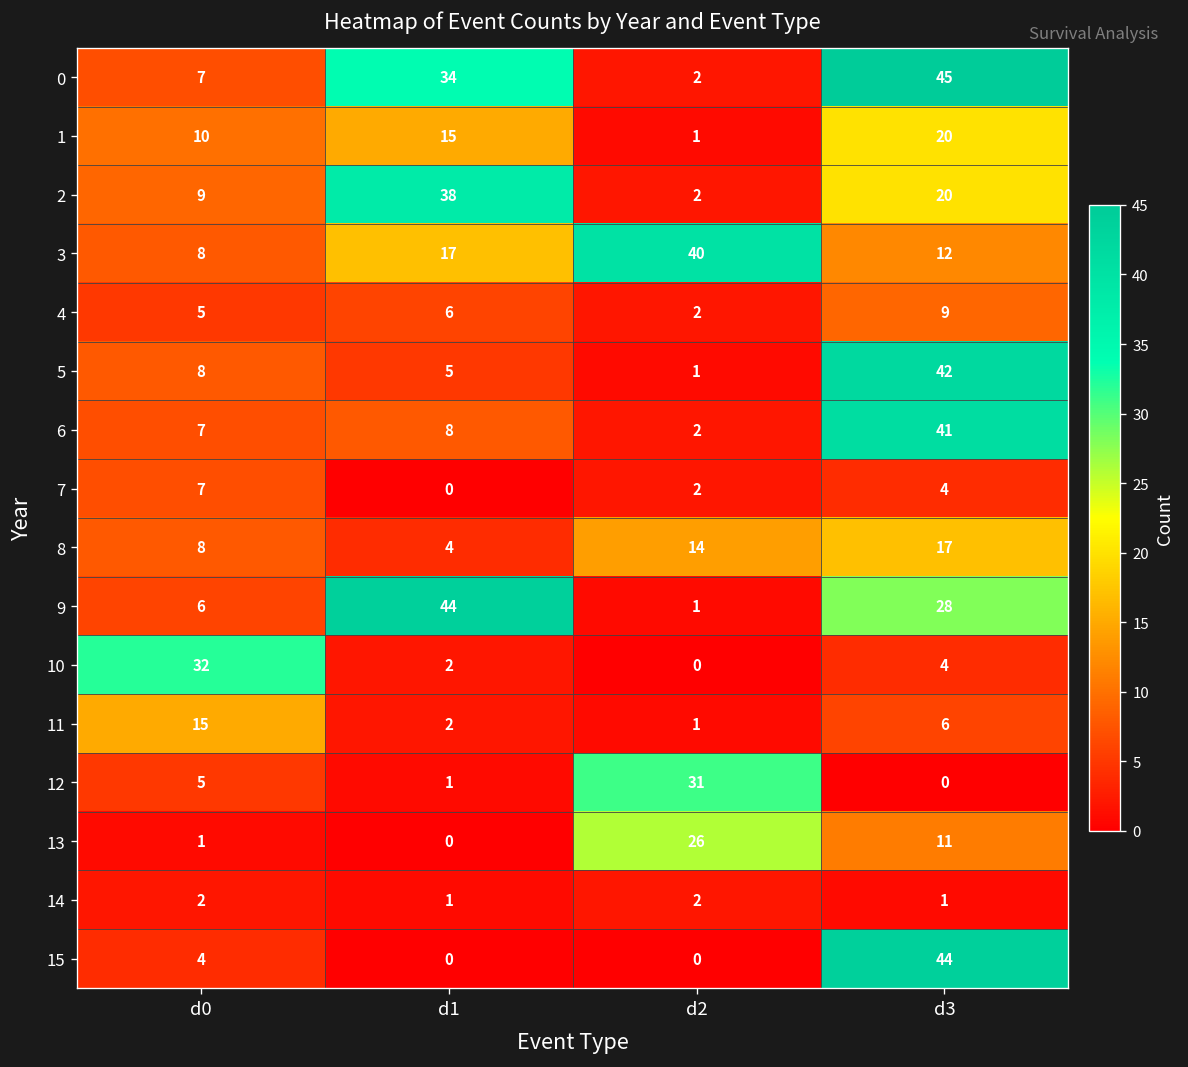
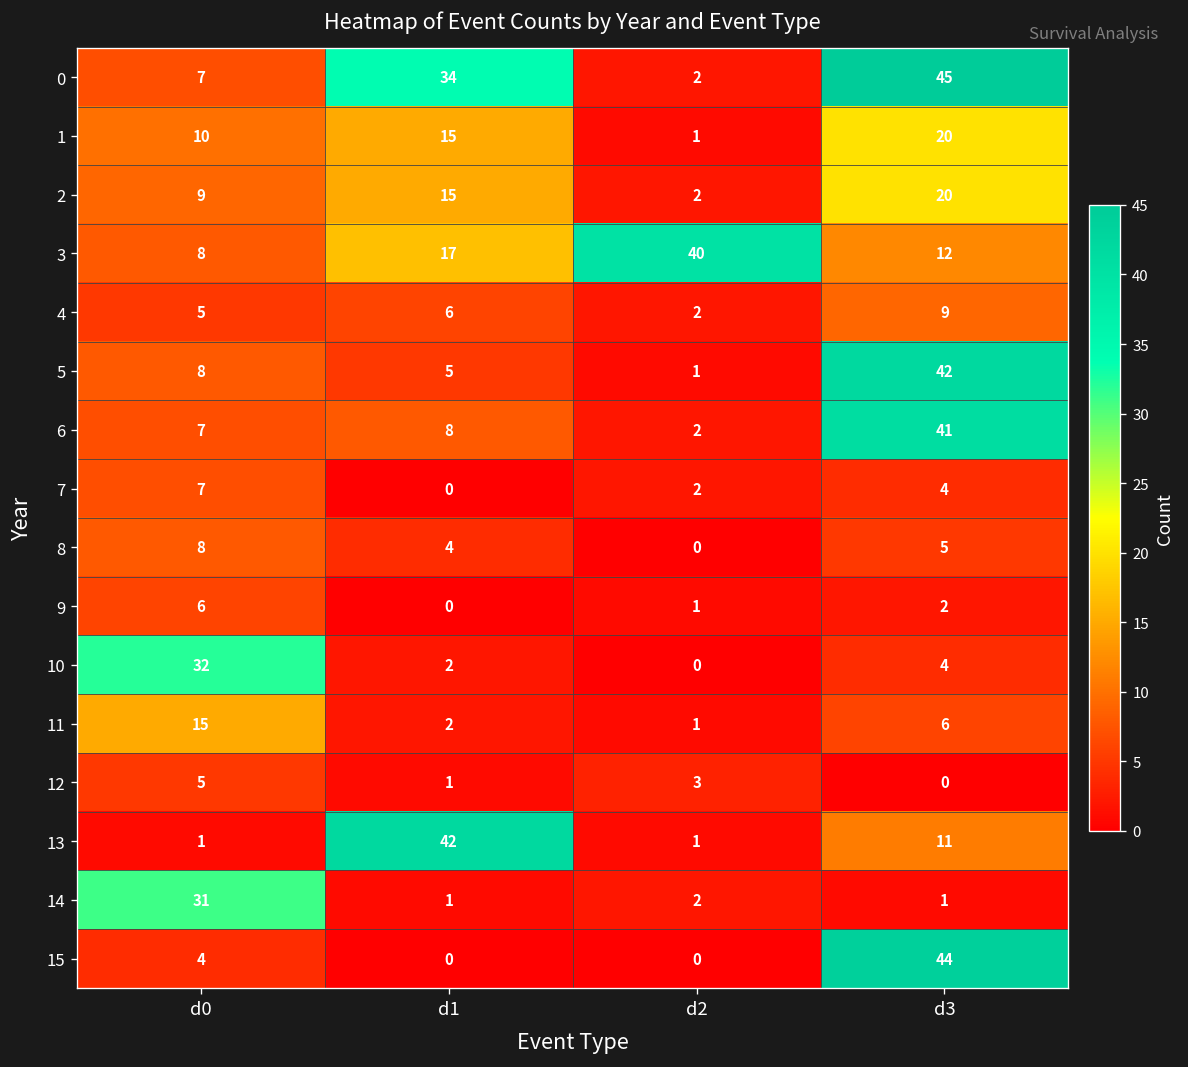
2, d1: 38 -> 15
8, d2: 14 -> 0
8, d3: 17 -> 5
9, d1: 44 -> 0
9, d3: 28 -> 2
12, d2: 31 -> 3
13, d1: 0 -> 42
13, d2: 26 -> 1
14, d0: 2 -> 31
